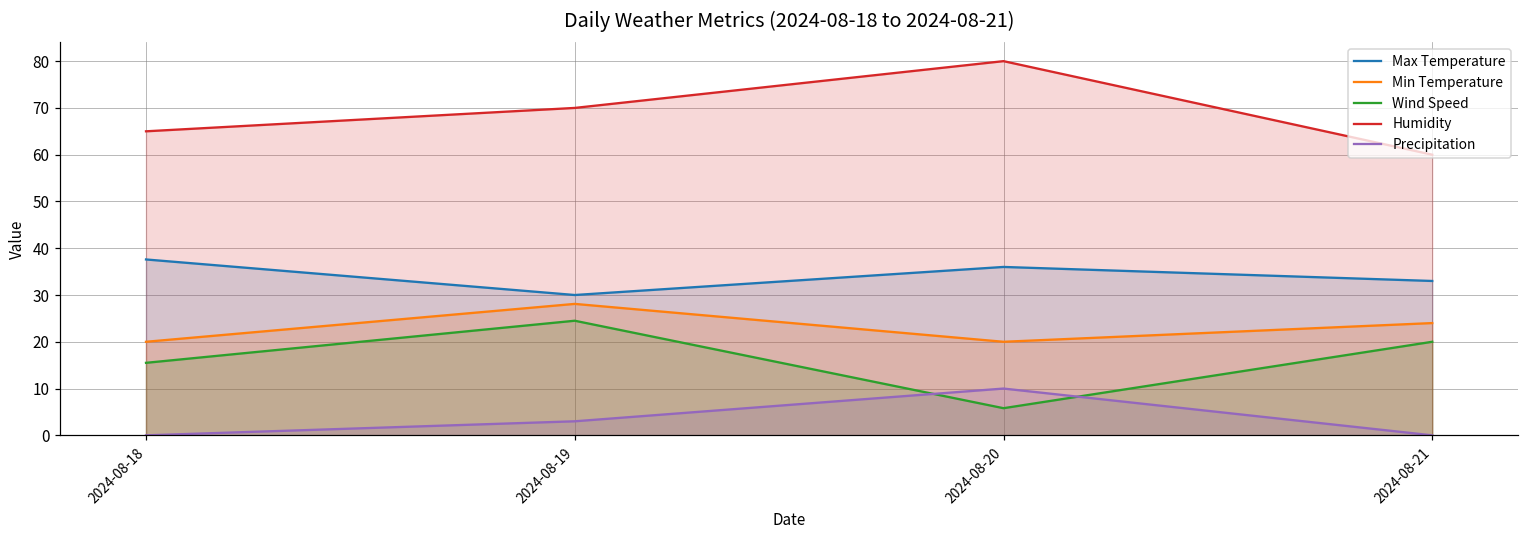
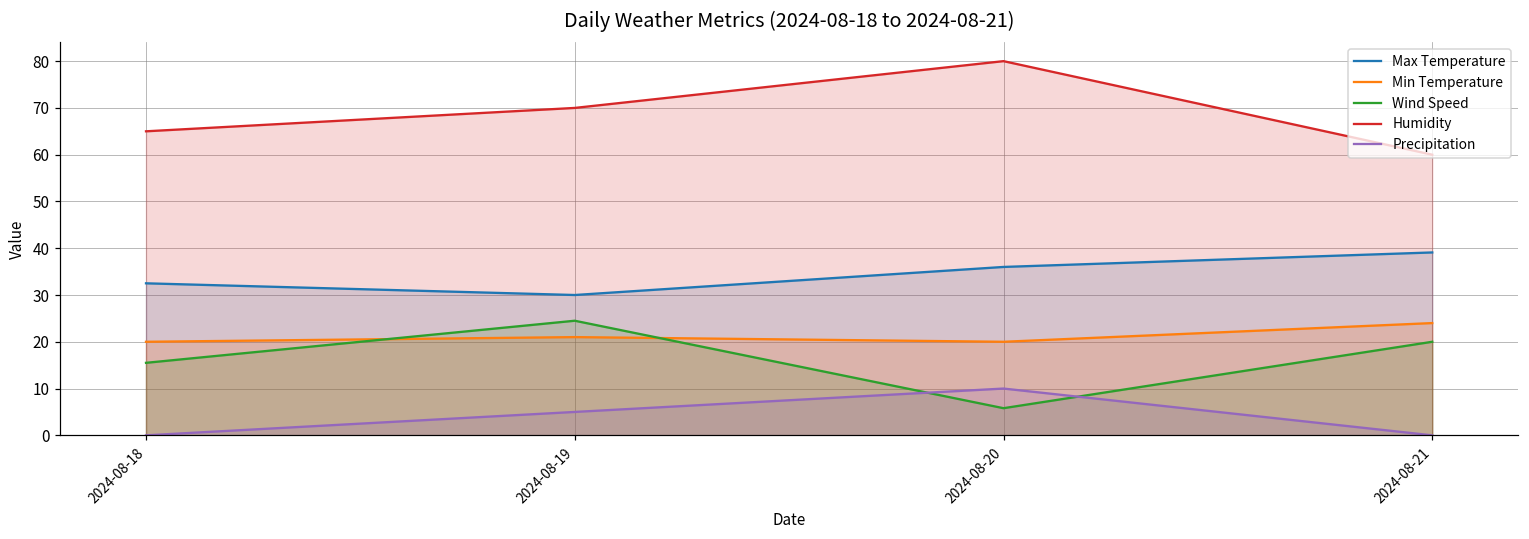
Max Temperature, 2024-08-18: 38 -> 33
Min Temperature, 2024-08-19: 28 -> 21
Precipitation, 2024-08-19: 3 -> 5
Max Temperature, 2024-08-21: 33 -> 39
